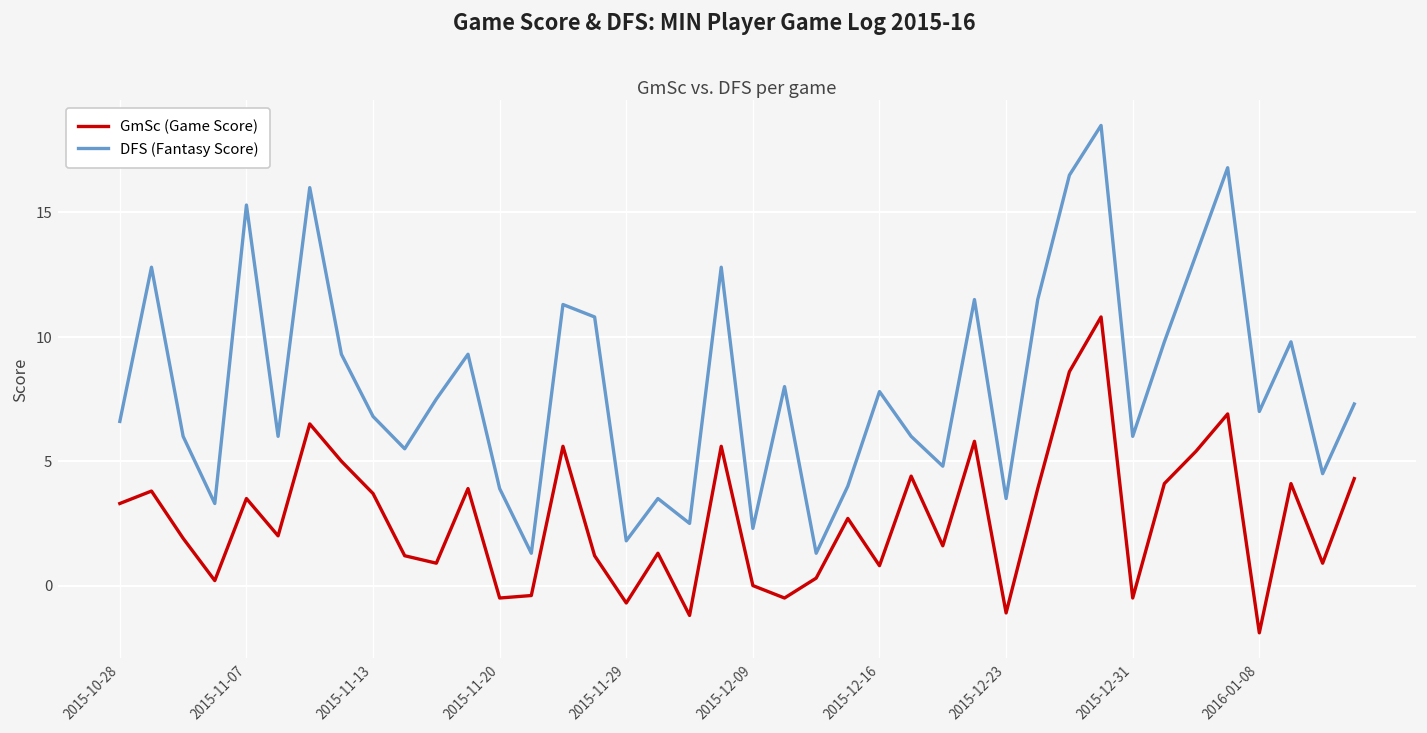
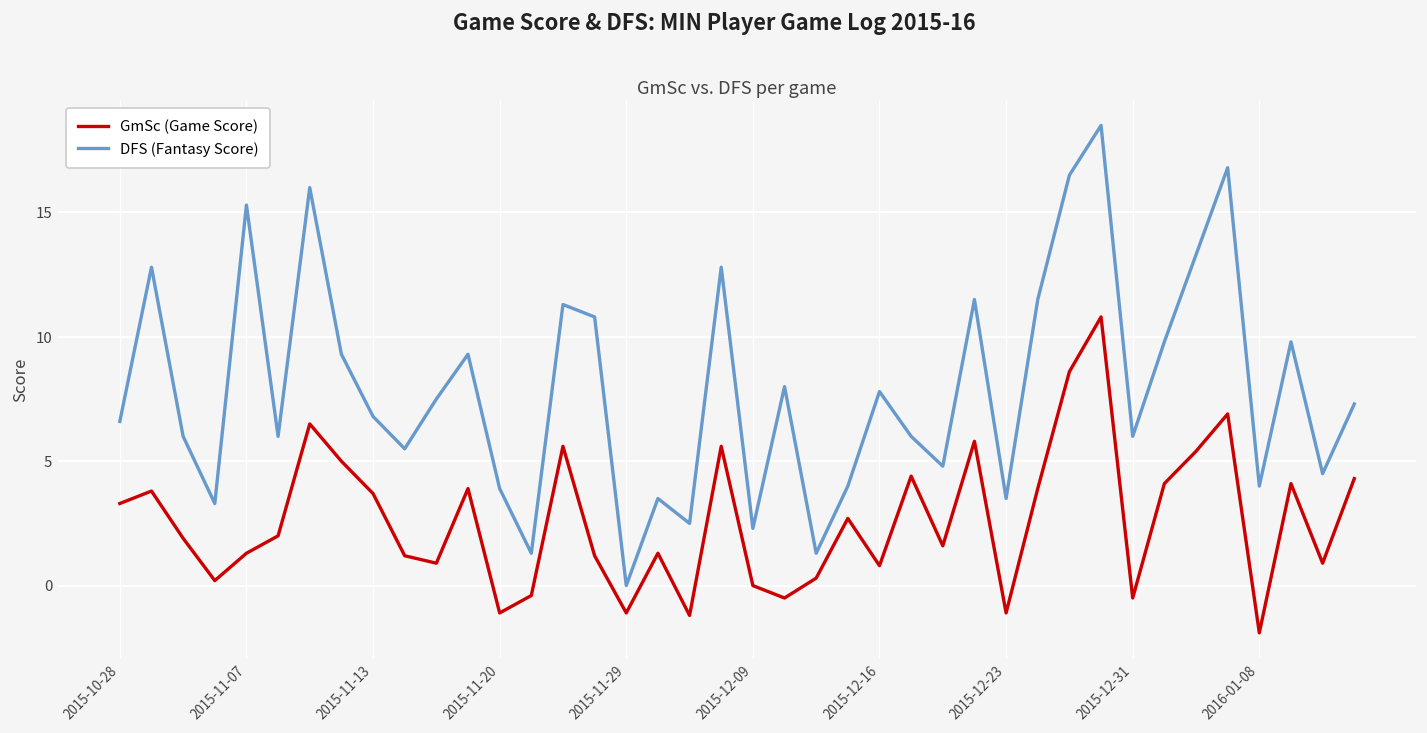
GmSc (Game Score), 2015-11-07: 3.5 -> 1.3
GmSc (Game Score), 2015-11-20: -0.5 -> -1.1
GmSc (Game Score), 2015-11-29: -0.7 -> -1.1
DFS (Fantasy Score), 2015-11-29: 1.8 -> 0.0
DFS (Fantasy Score), 2016-01-08: 7 -> 4
